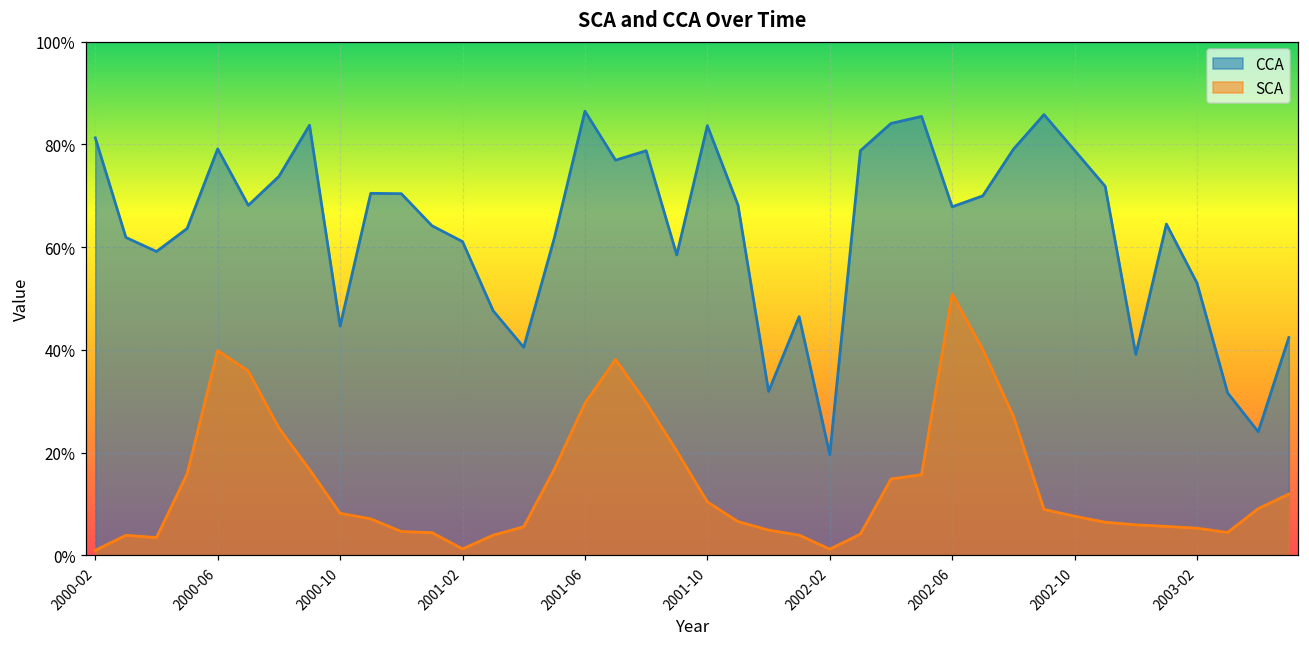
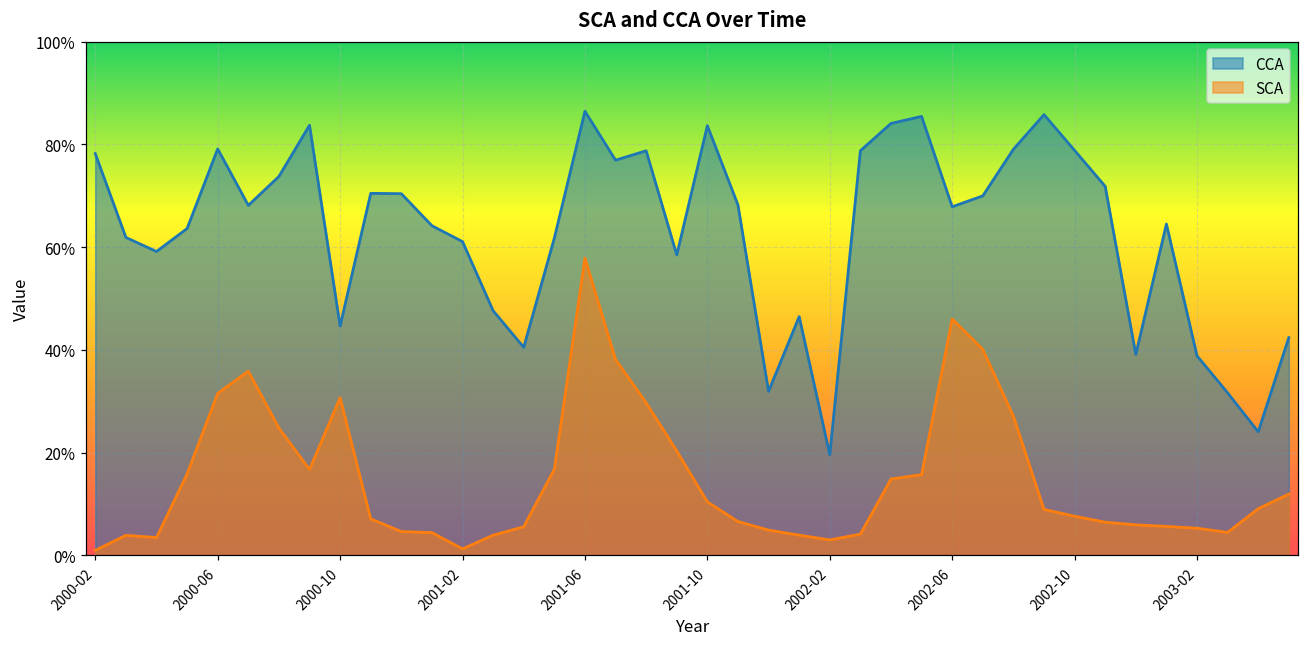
CCA, 2000-02: 81% -> 78%
SCA, 2000-06: 40% -> 32%
SCA, 2000-10: 8% -> 31%
SCA, 2001-06: 30% -> 58%
SCA, 2002-02: 1% -> 3%
SCA, 2002-06: 51% -> 46%
CCA, 2003-02: 53% -> 39%
